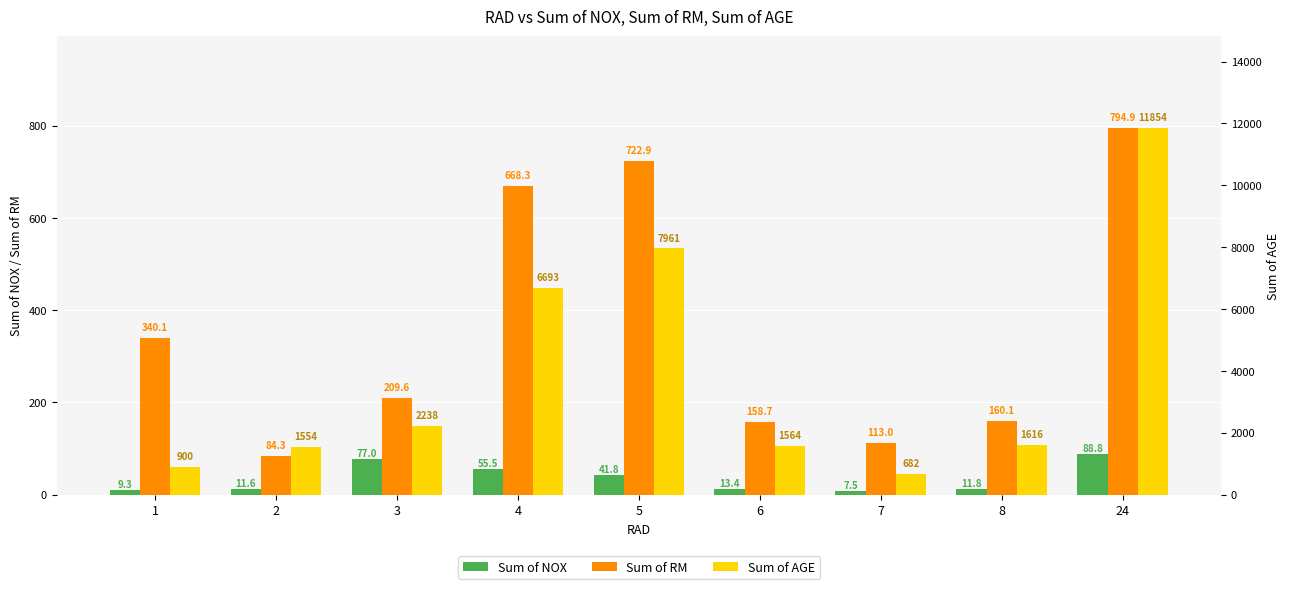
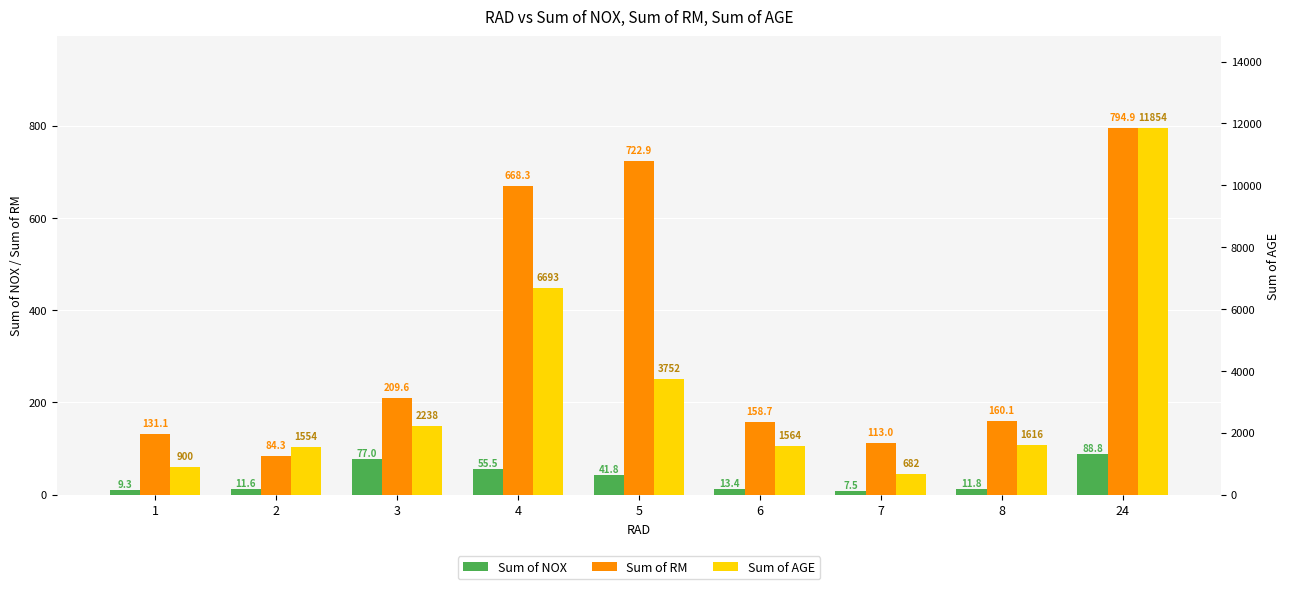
Sum of RM, 1: 340.1 -> 131.1
Sum of AGE, 5: 7961 -> 3752
